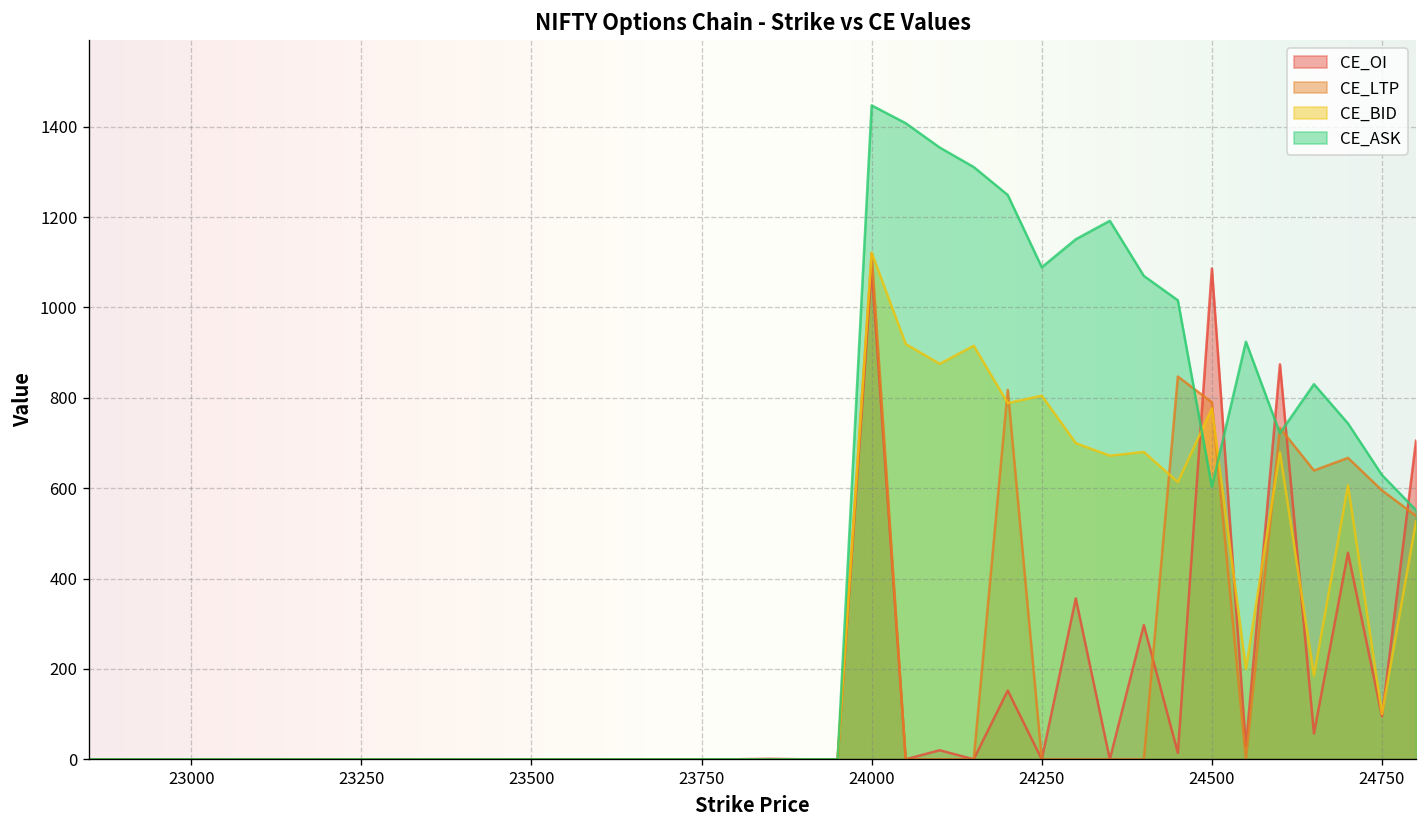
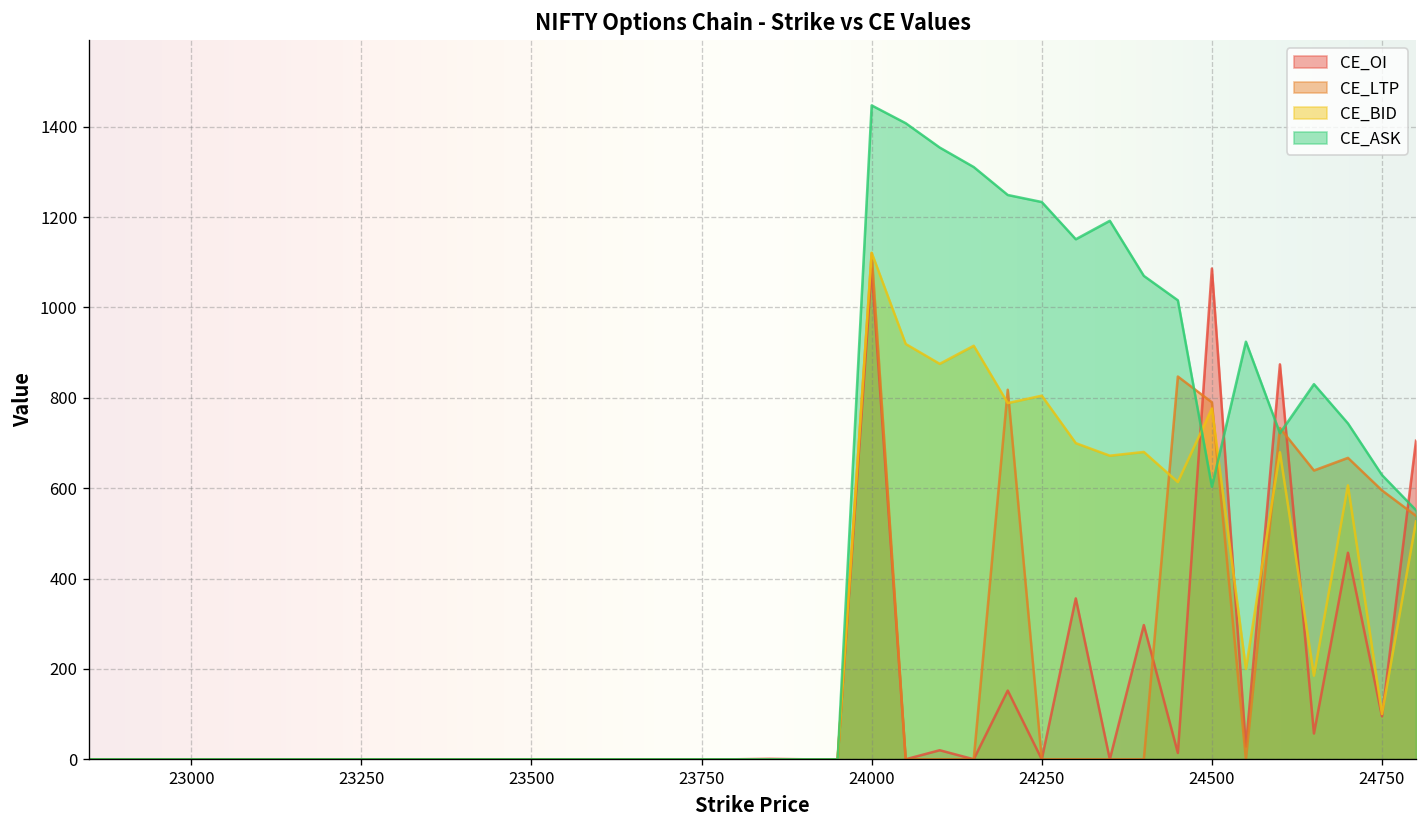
CE_ASK, 24250: 1090 -> 1230
